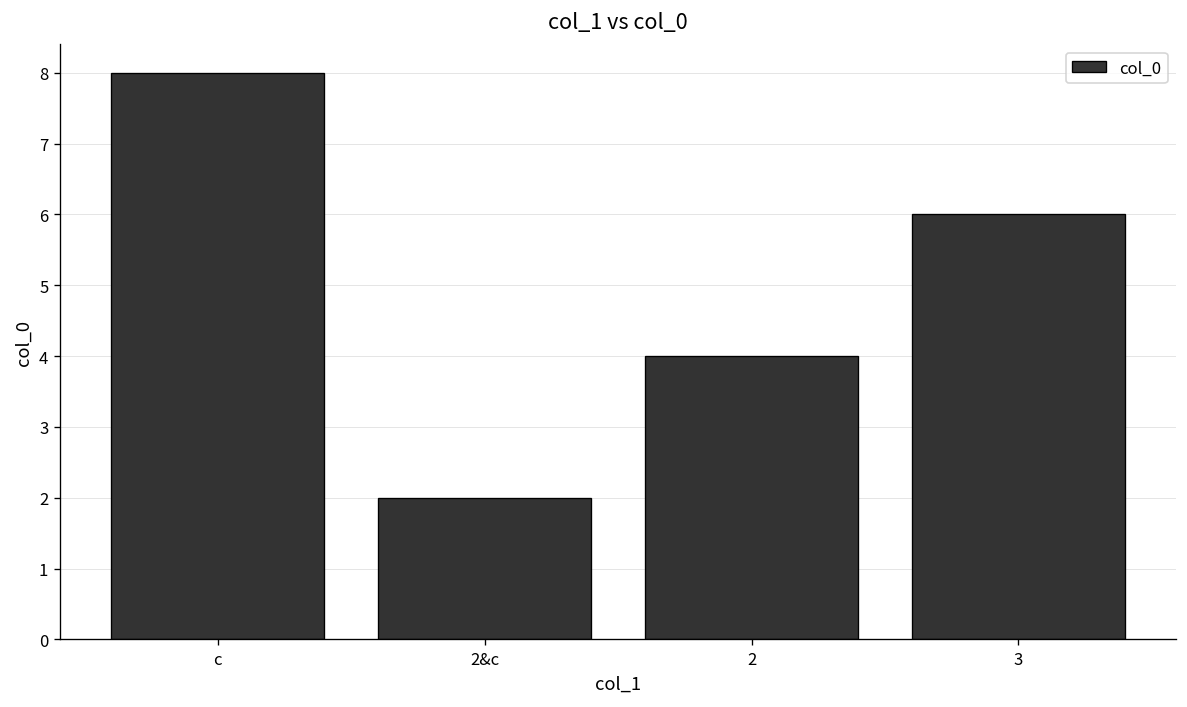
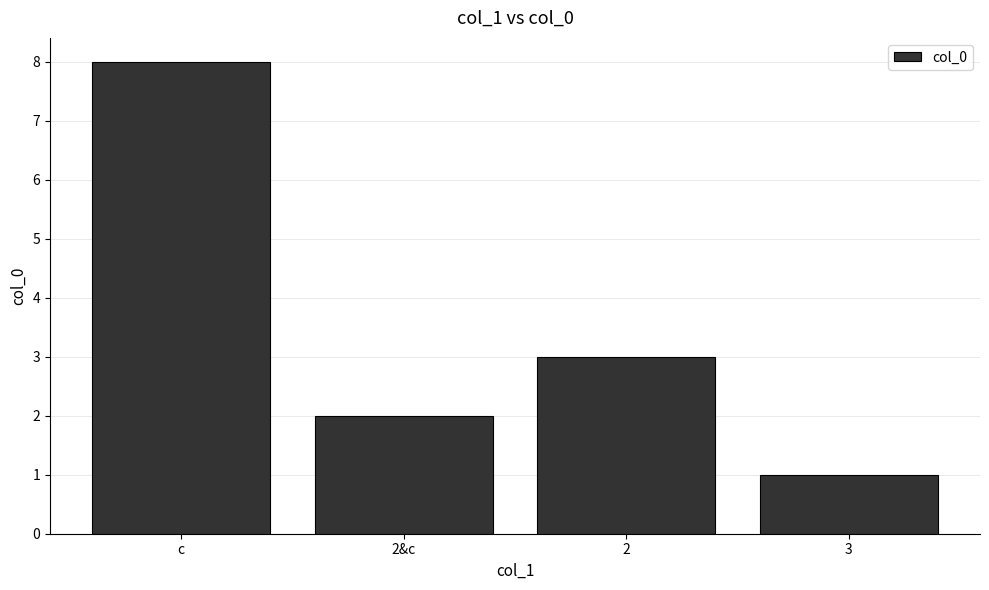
2: 4 -> 3
3: 6 -> 1
